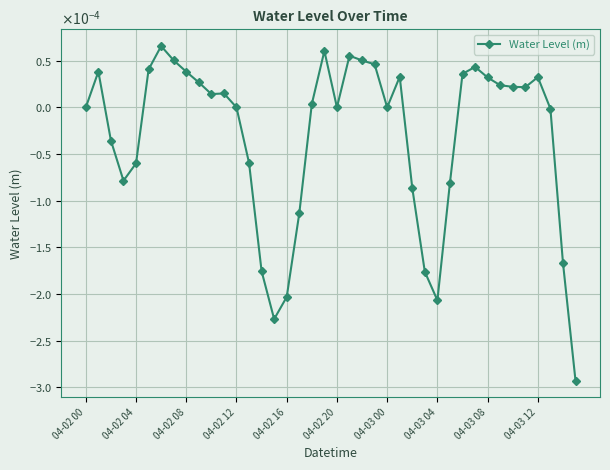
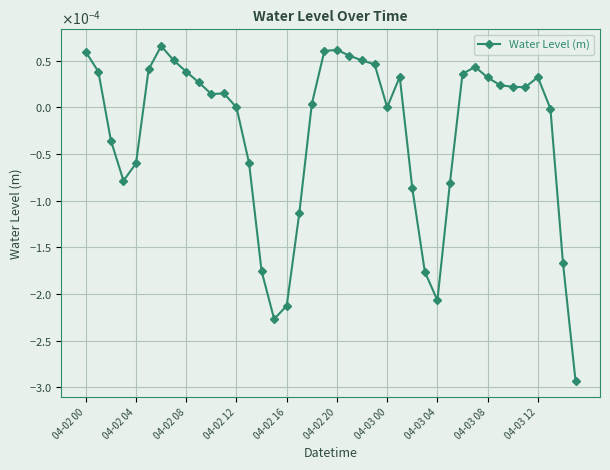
04-02 00: 0.0000 -> 0.0001
04-02 16: -0.00020 -> -0.00021
04-02 20: 0.0000 -> 0.0001
